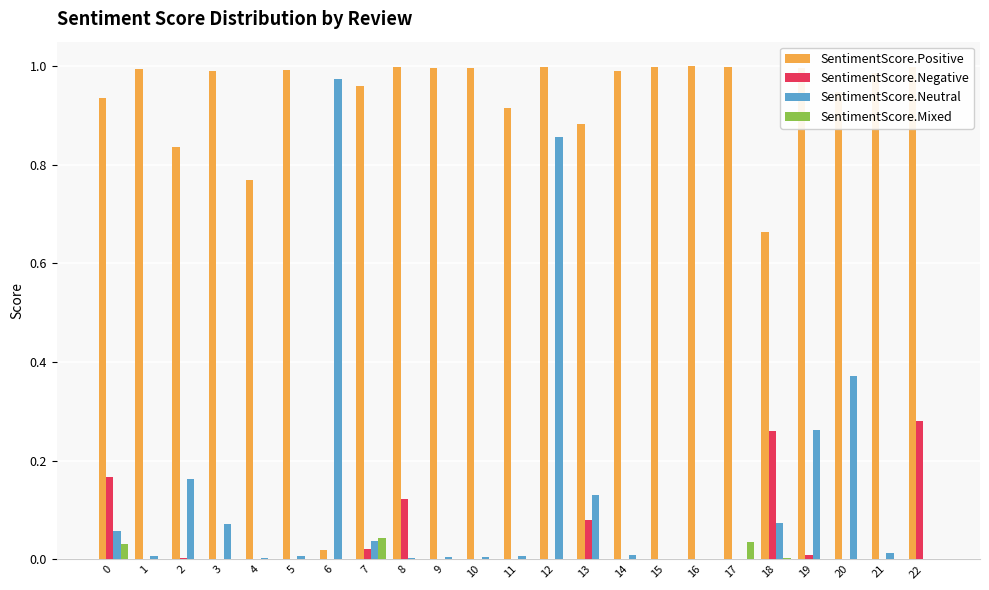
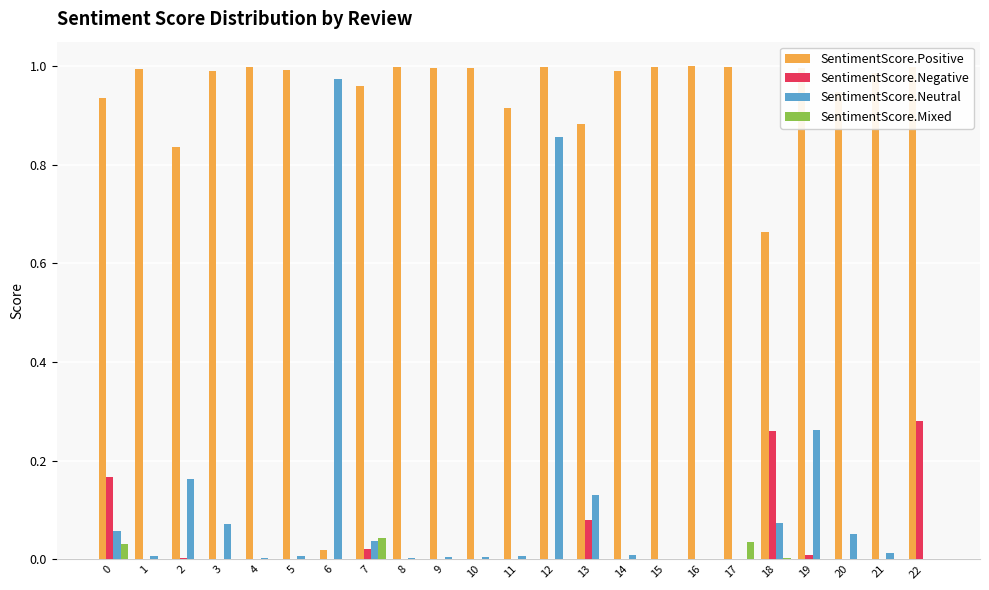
SentimentScore.Positive, 4: 0.77 -> 1.00
SentimentScore.Negative, 8: 0.12 -> 0.00
SentimentScore.Neutral, 20: 0.37 -> 0.05
